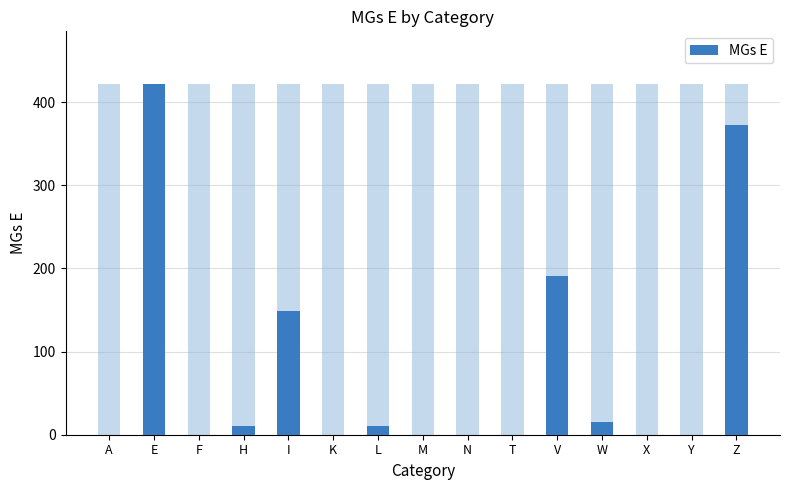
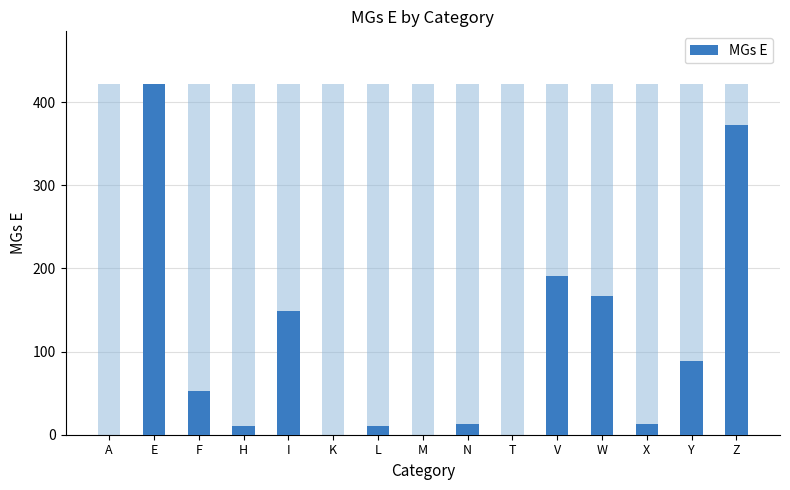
MGs E, F: 0 -> 50
MGs E, N: 0 -> 10
MGs E, W: 20 -> 170
MGs E, X: 0 -> 10
MGs E, Y: 0 -> 90
